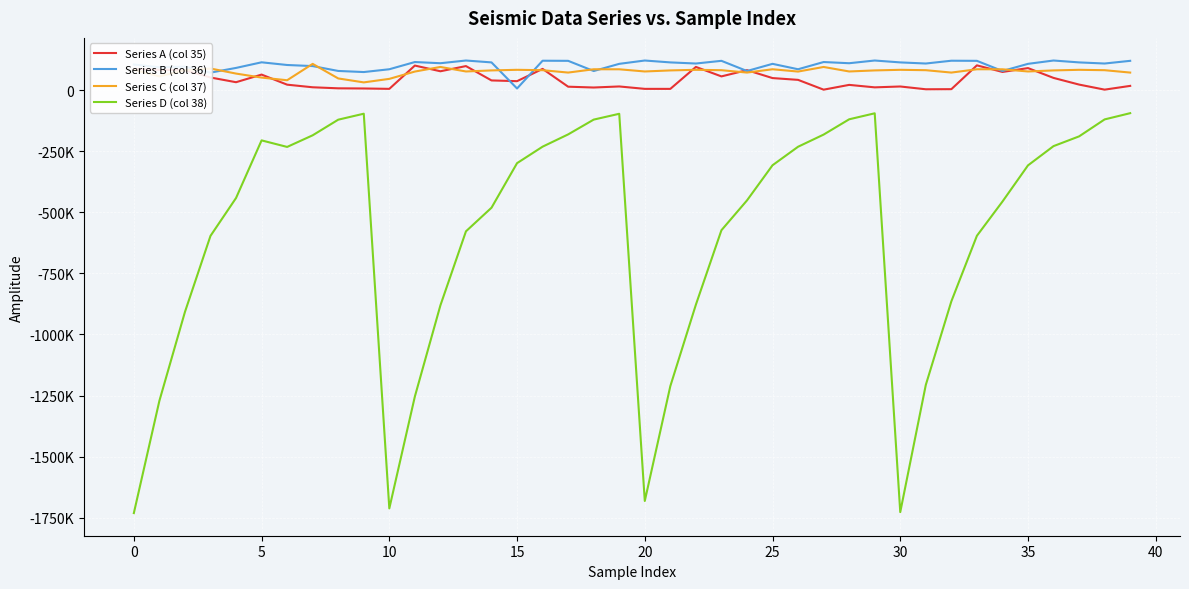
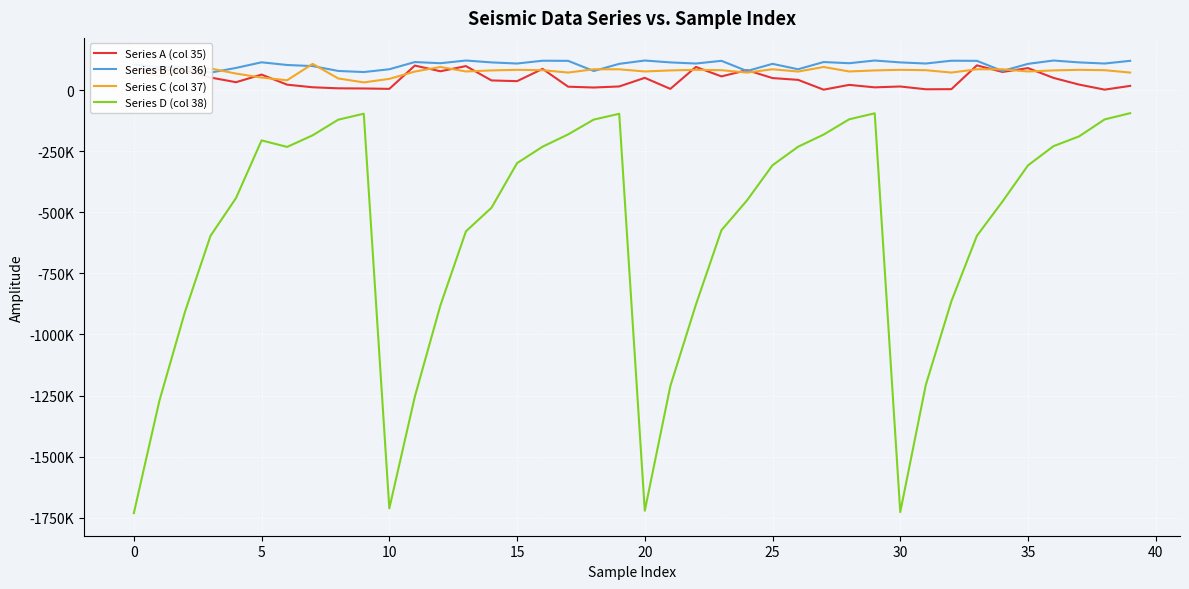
Series B (col 36), 15: 10000 -> 110000
Series A (col 35), 20: 10000 -> 50000
Series D (col 38), 20: -1680000 -> -1720000
